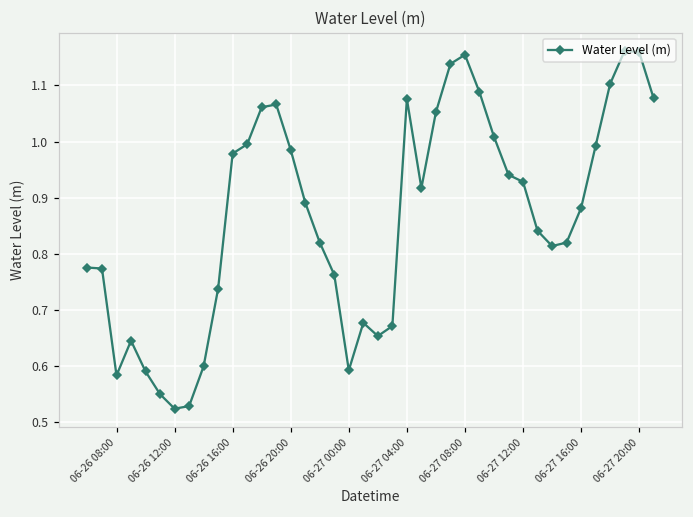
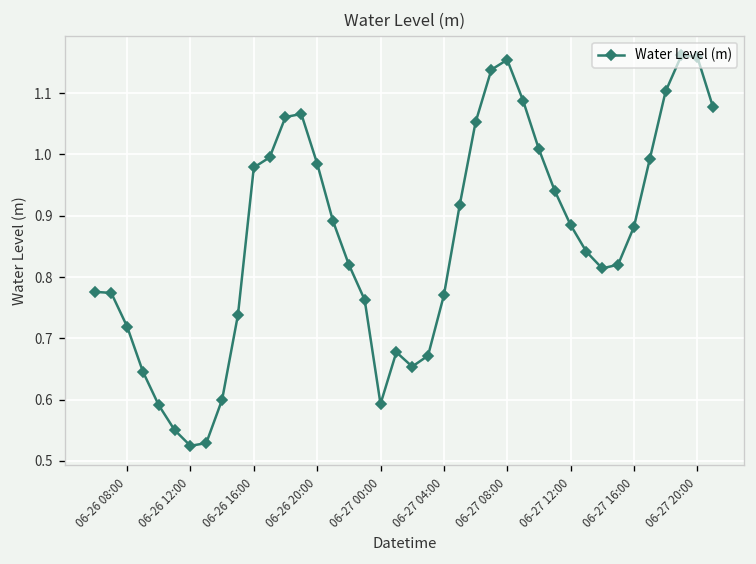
06-26 08:00: 0.58 -> 0.72
06-27 04:00: 1.08 -> 0.77
06-27 12:00: 0.93 -> 0.89
